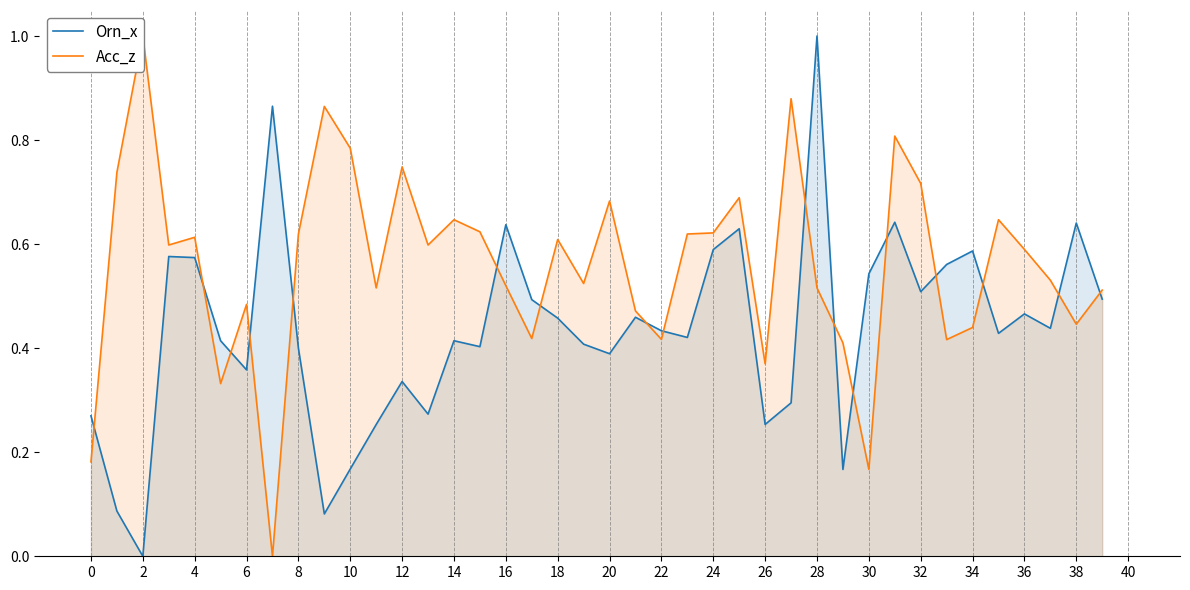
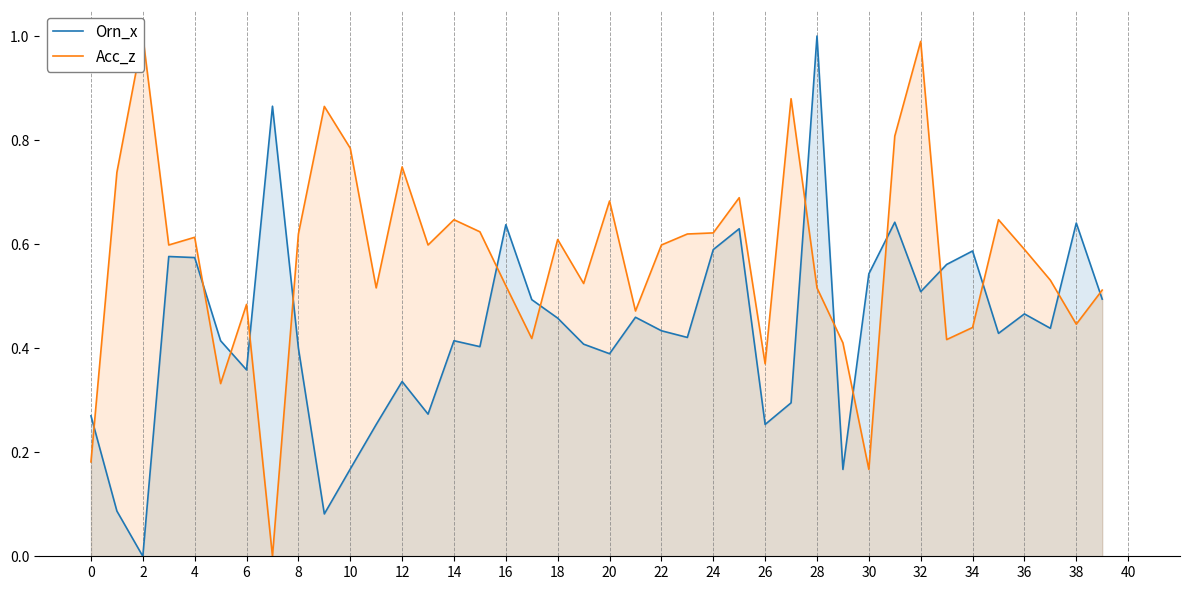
Acc_z, 22: 0.42 -> 0.60
Acc_z, 32: 0.72 -> 0.99
